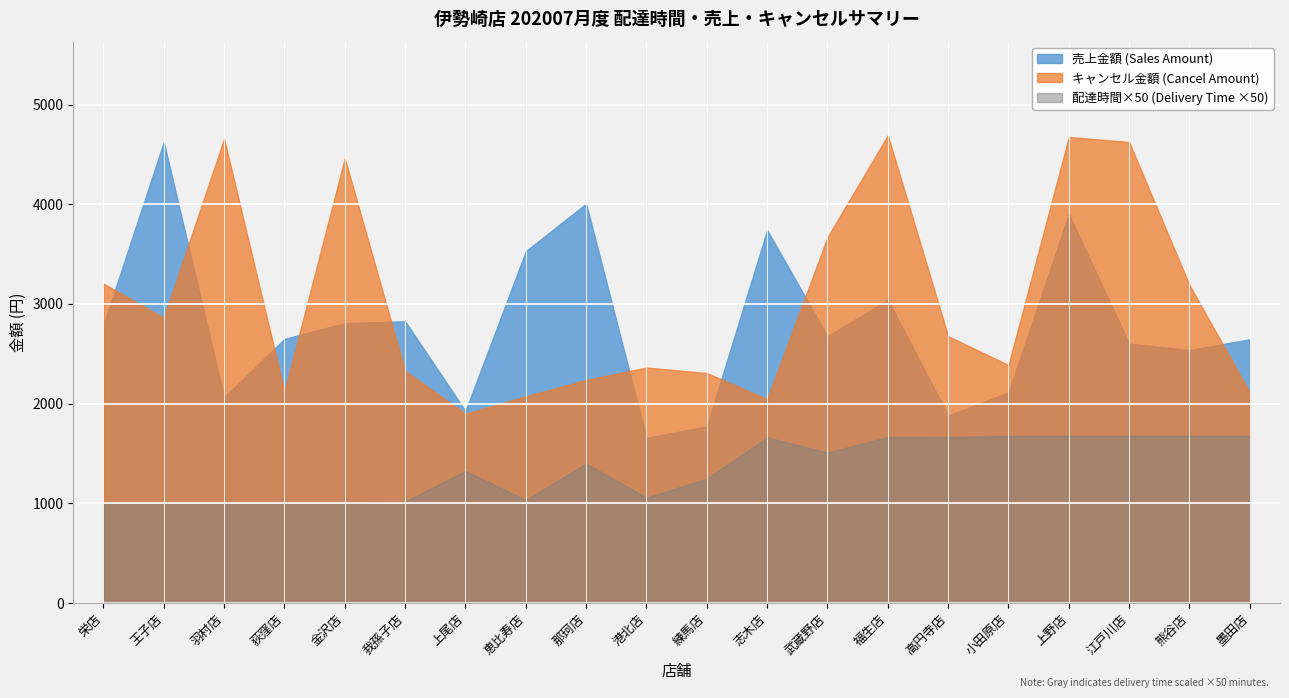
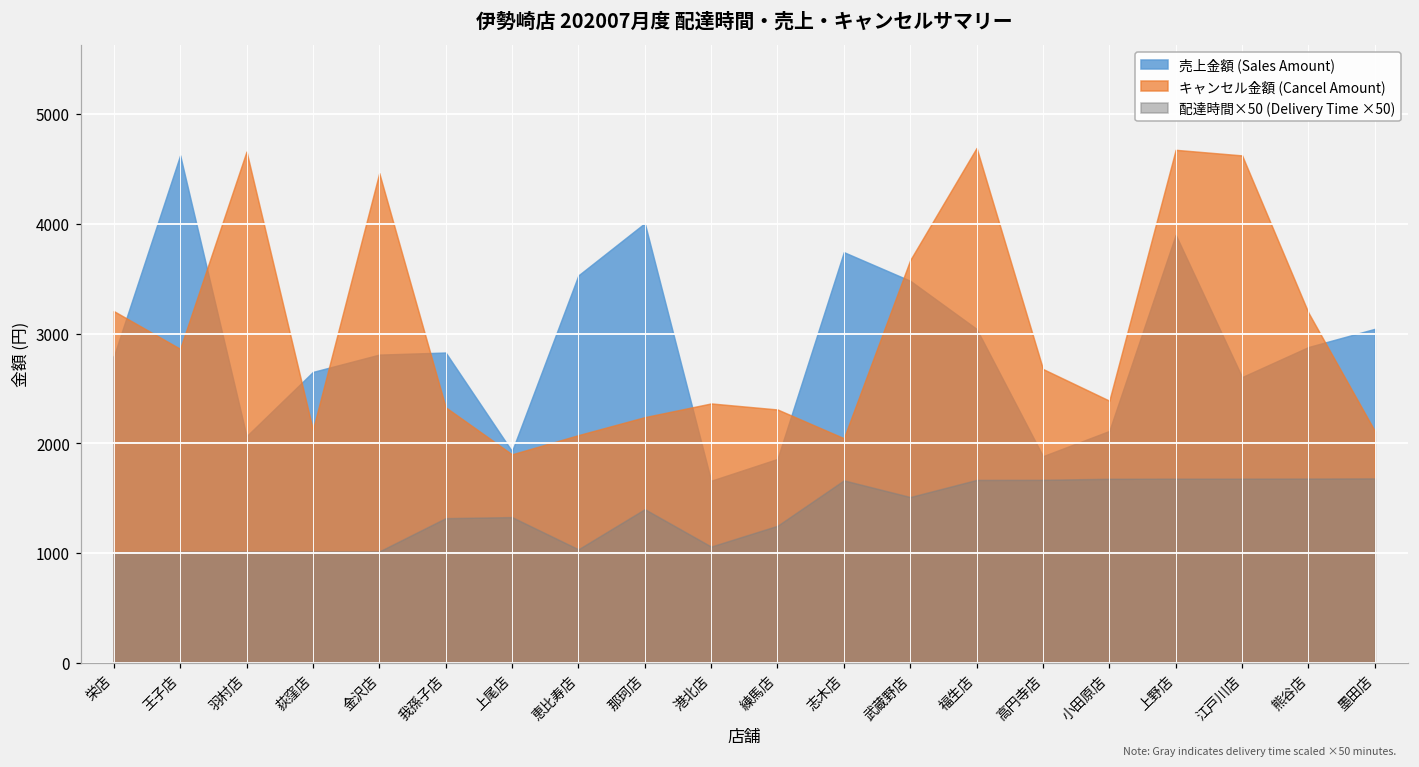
配達時間×50 (Delivery Time ×50), 我孫子店: 1000 -> 1300
売上金額 (Sales Amount), 練馬店: 1800 -> 1900
売上金額 (Sales Amount), 武蔵野店: 2700 -> 3500
売上金額 (Sales Amount), 熊谷店: 2500 -> 2900
売上金額 (Sales Amount), 墨田店: 2600 -> 3000
